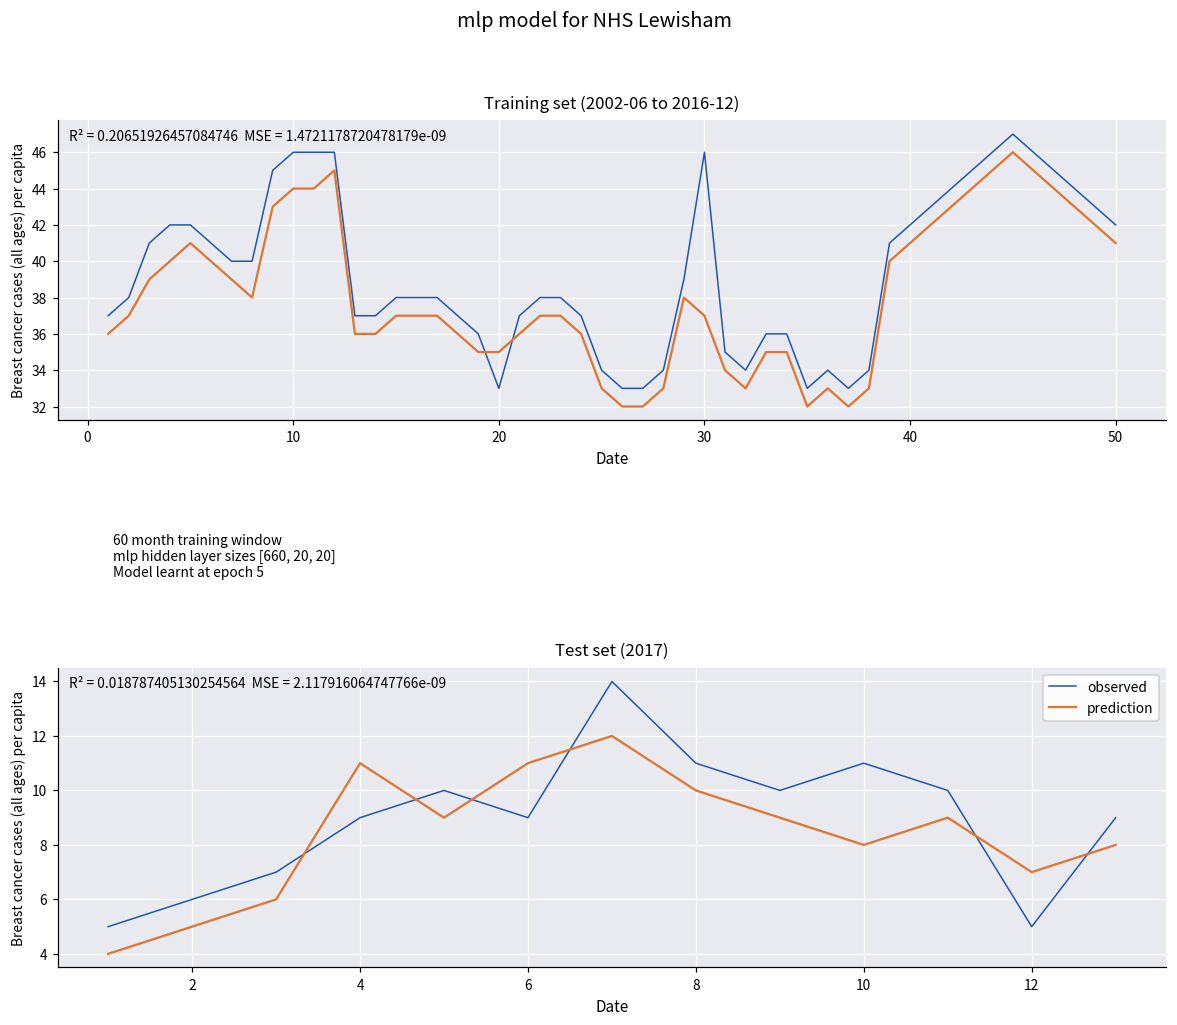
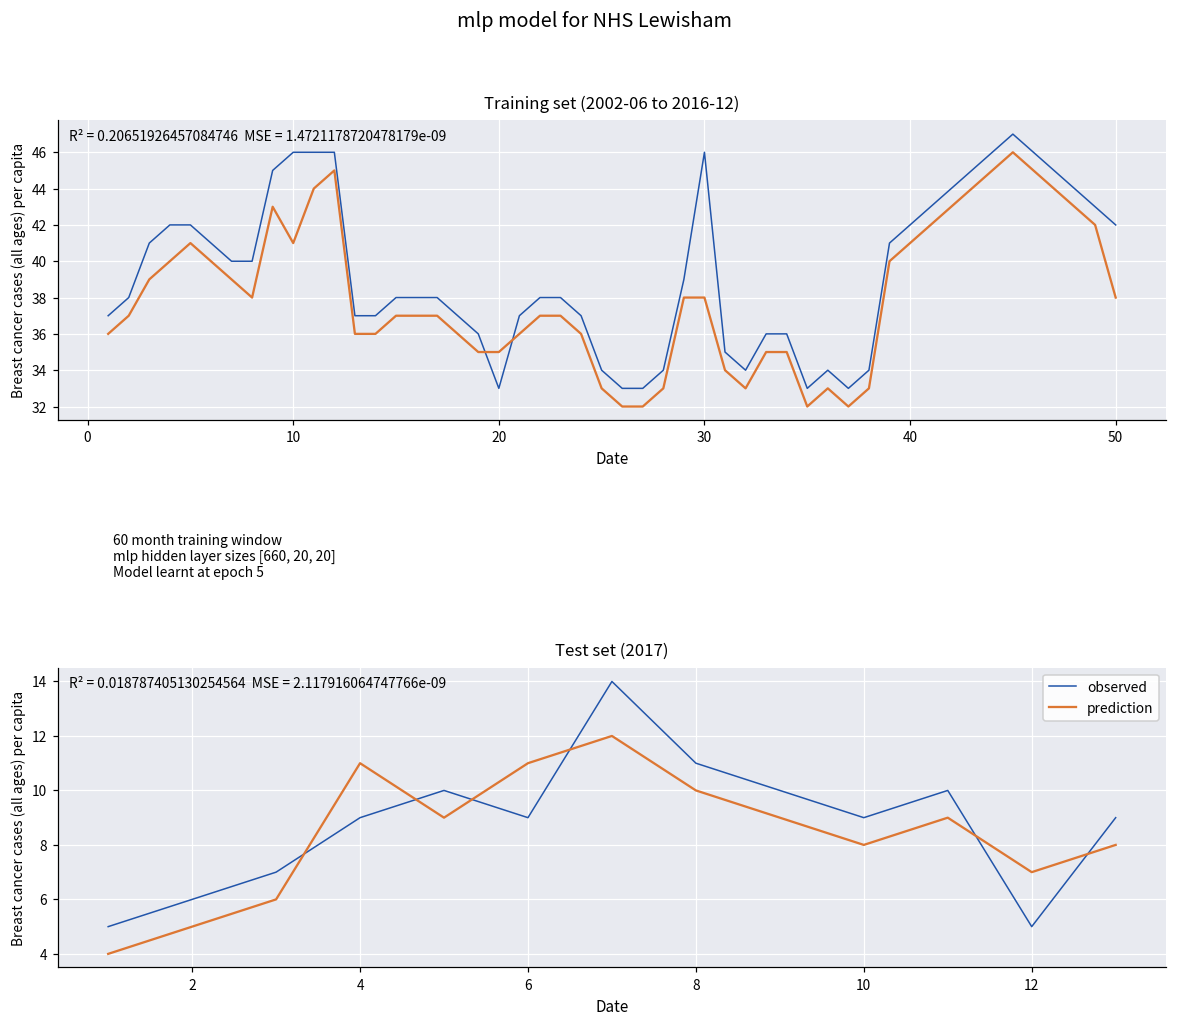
Training set (2002-06 to 2016-12), prediction, 10: 44 -> 41
Training set (2002-06 to 2016-12), prediction, 30: 37 -> 38
Training set (2002-06 to 2016-12), prediction, 50: 41 -> 38
Test set (2017), observed, 10: 11 -> 9
